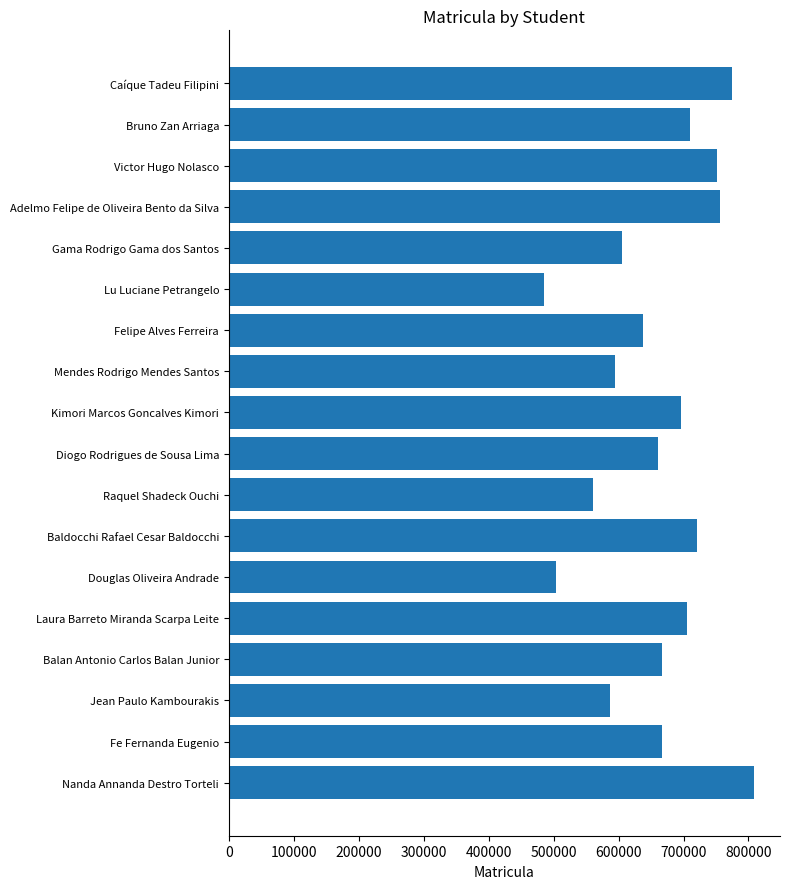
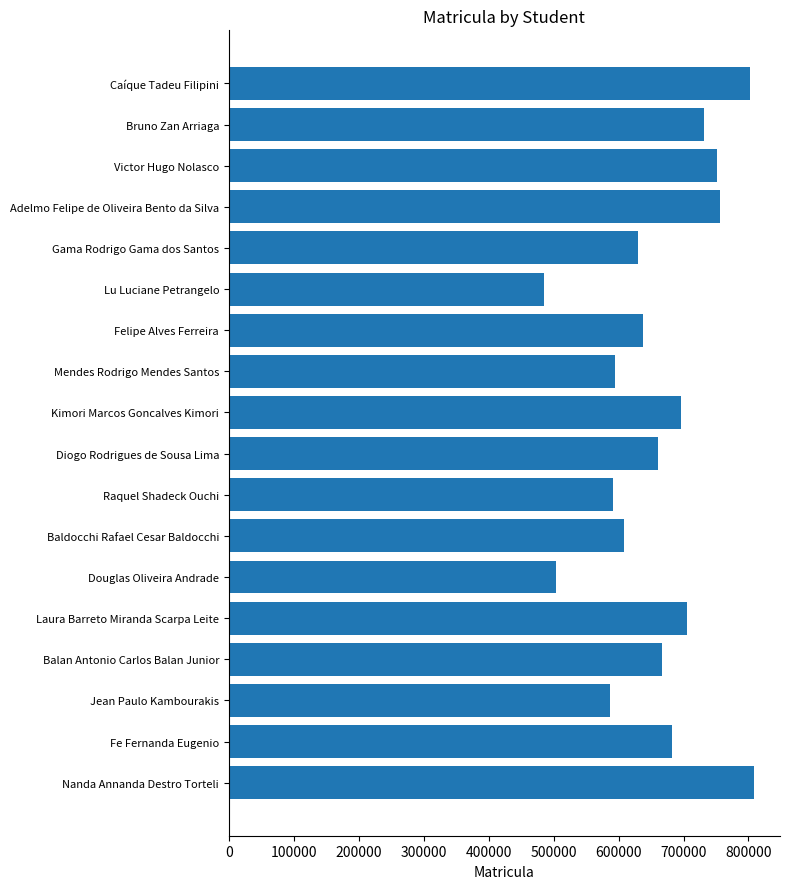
Caíque Tadeu Filipini: 770000 -> 800000
Bruno Zan Arriaga: 710000 -> 730000
Gama Rodrigo Gama dos Santos: 610000 -> 630000
Raquel Shadeck Ouchi: 560000 -> 590000
Baldocchi Rafael Cesar Baldocchi: 720000 -> 610000
Fe Fernanda Eugenio: 670000 -> 680000
